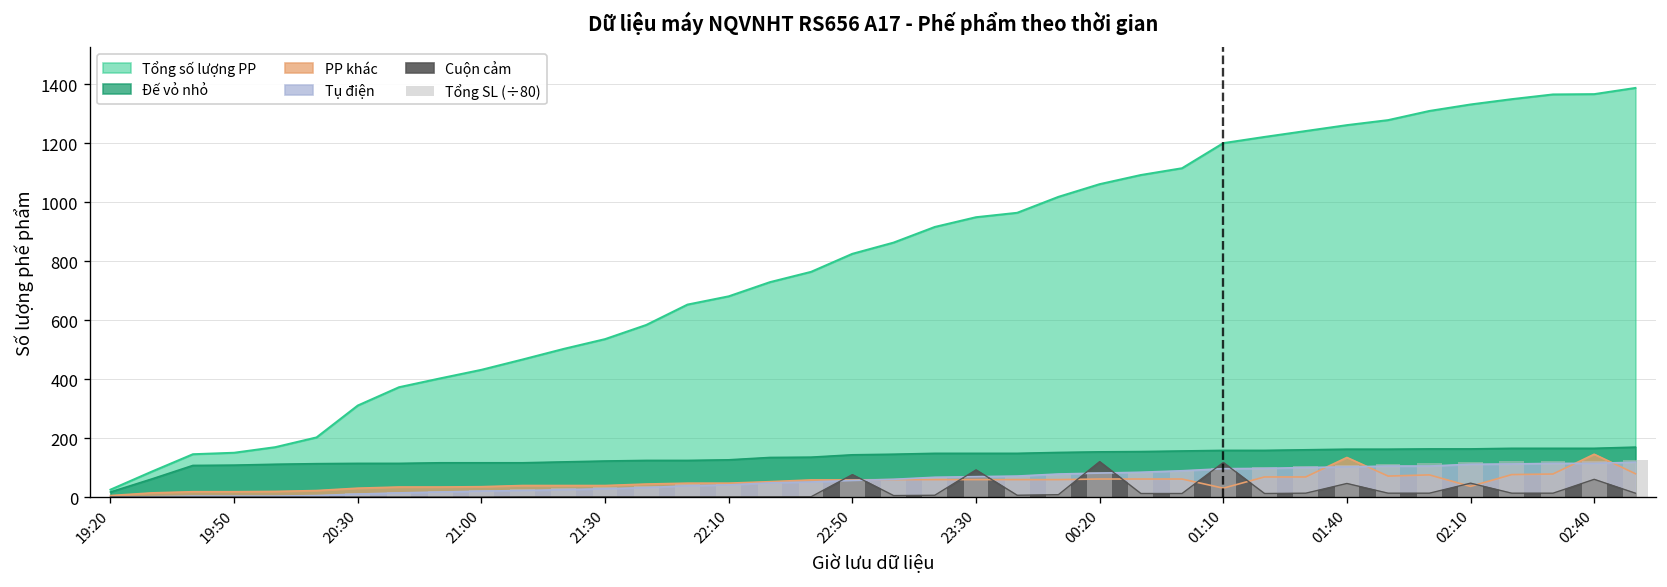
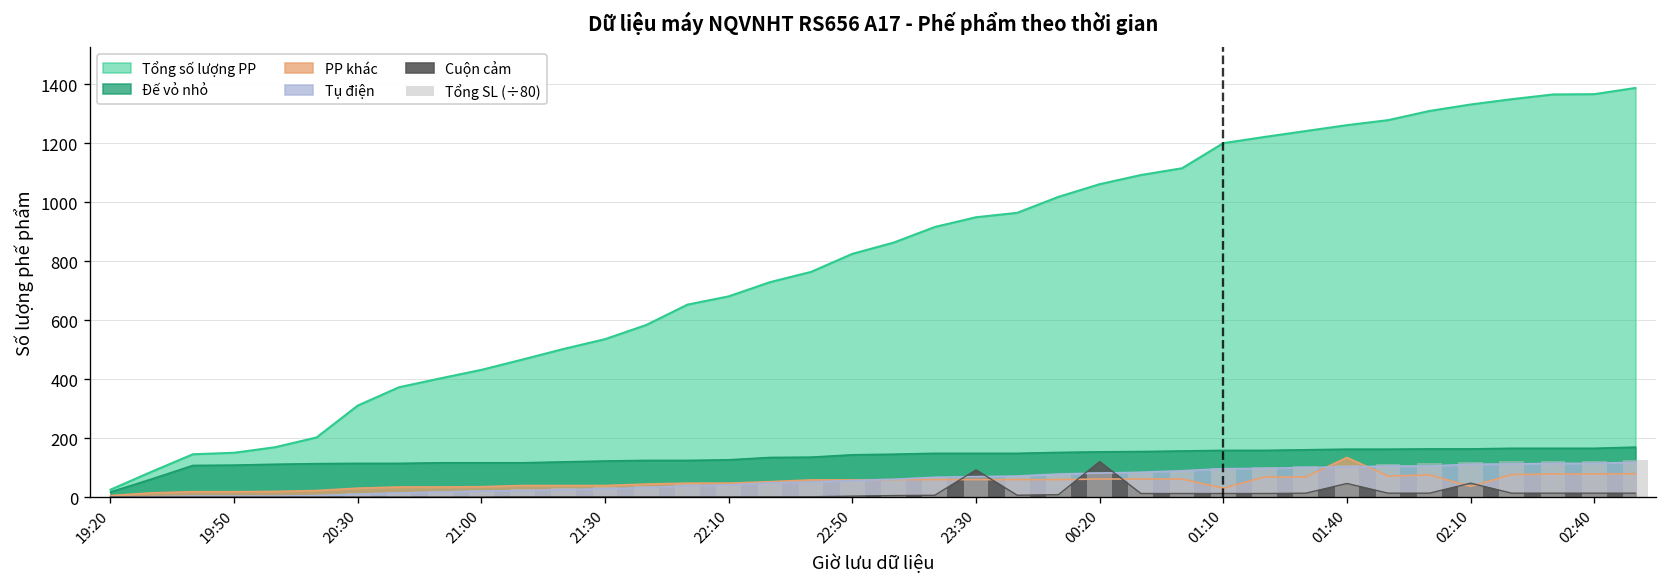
Cuộn cảm, 22:50: 80 -> 0
Cuộn cảm, 01:10: 120 -> 10
PP khác, 02:40: 150 -> 80
Cuộn cảm, 02:40: 60 -> 10
